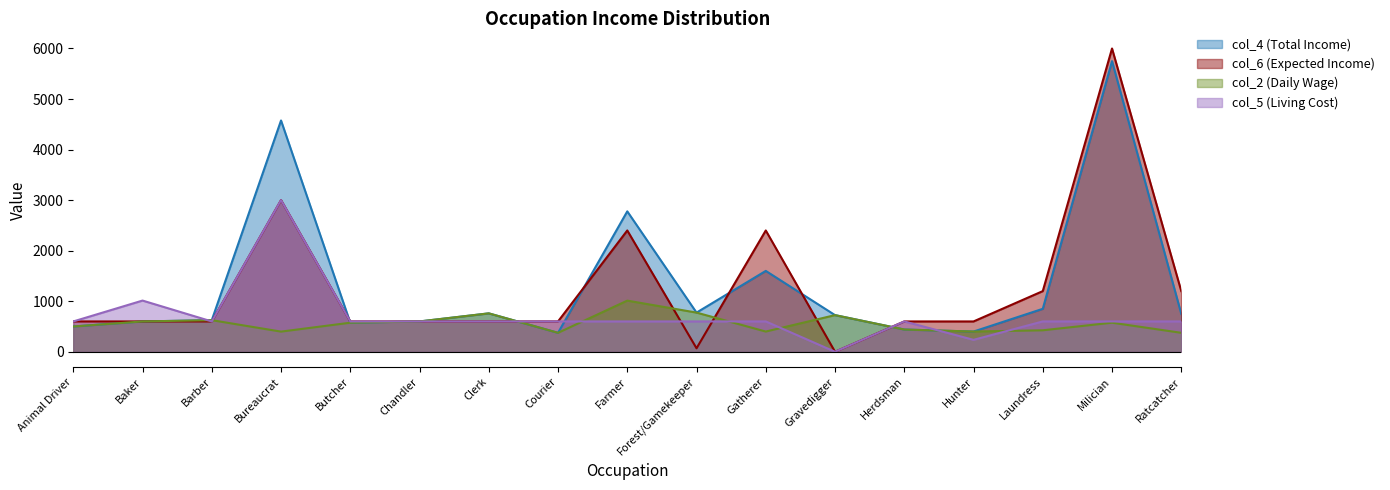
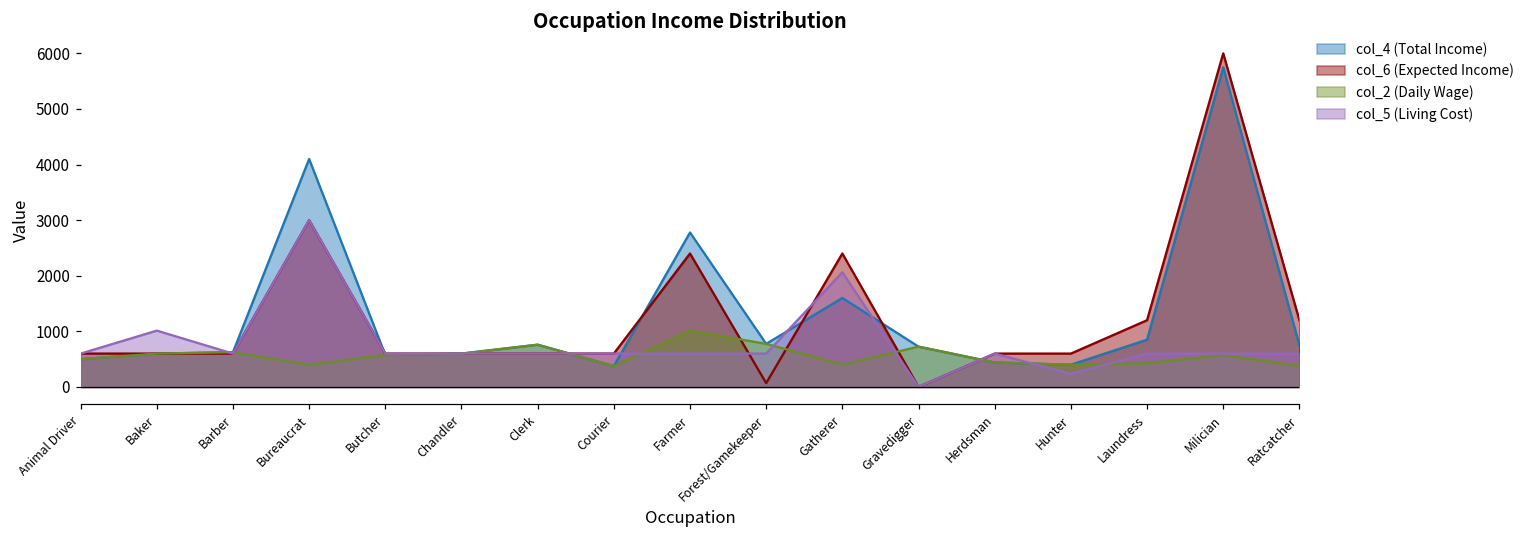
col_4 (Total Income), Bureaucrat: 4600 -> 4100
col_5 (Living Cost), Gatherer: 600 -> 2100
